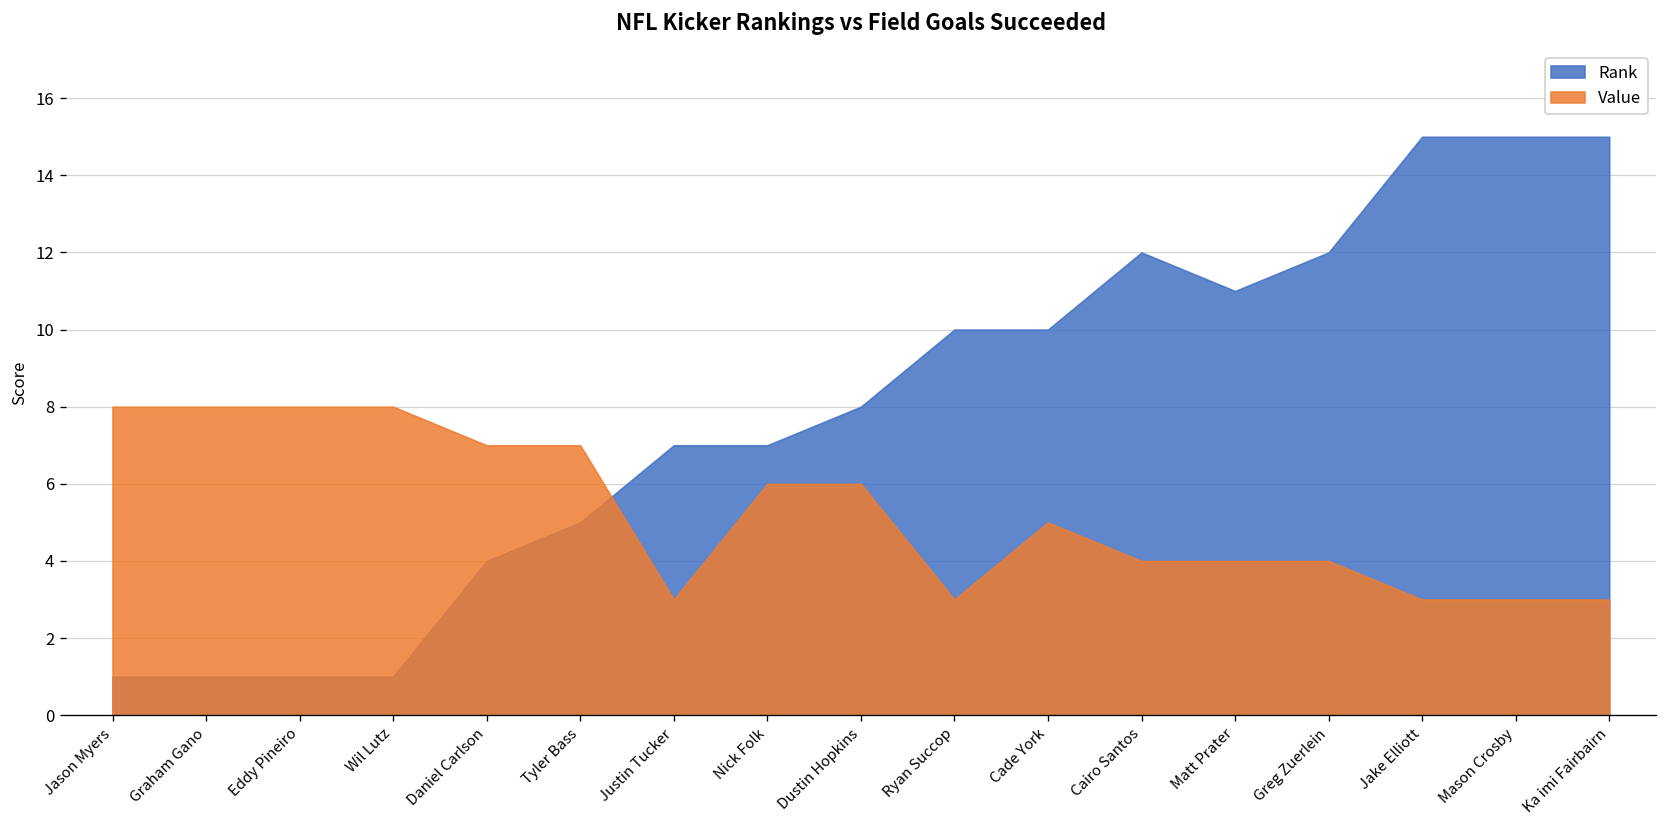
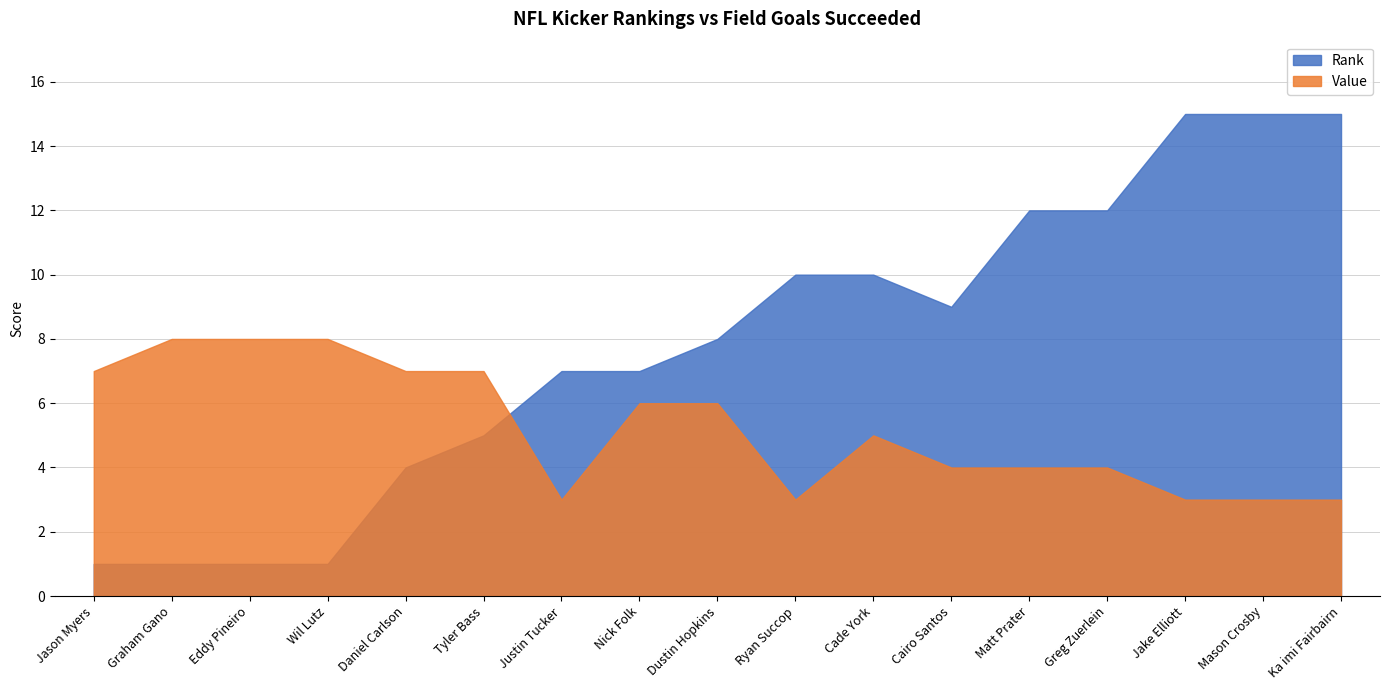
Value, Jason Myers: 8 -> 7
Rank, Cairo Santos: 12 -> 9
Rank, Matt Prater: 11 -> 12
